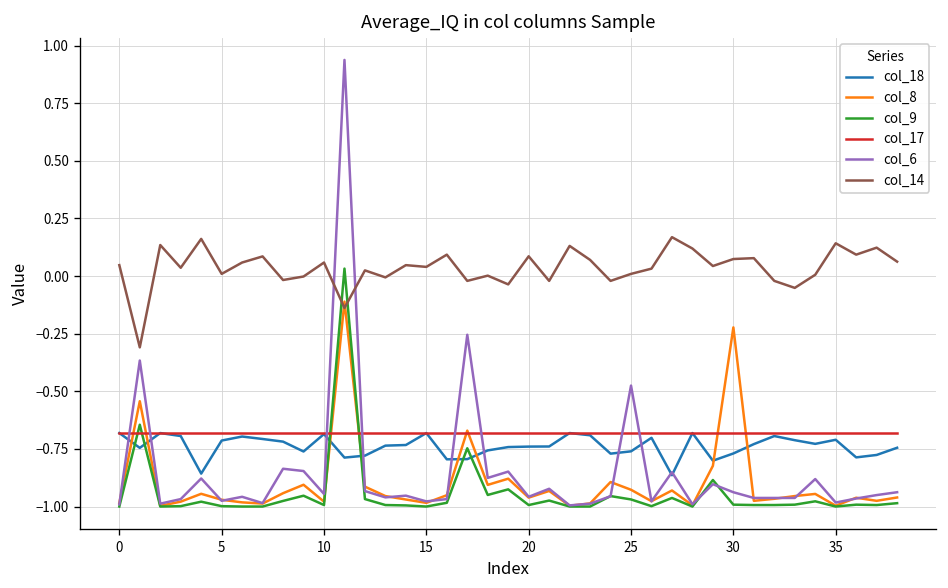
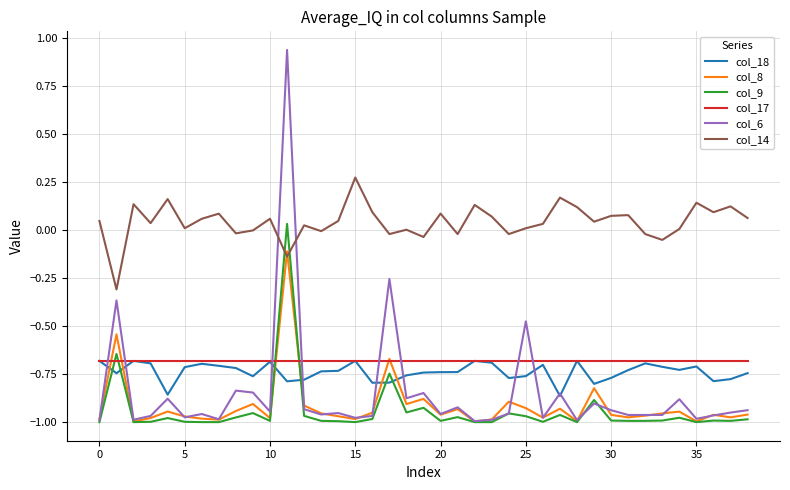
col_14, 15: 0.04 -> 0.27
col_8, 30: -0.22 -> -0.96
